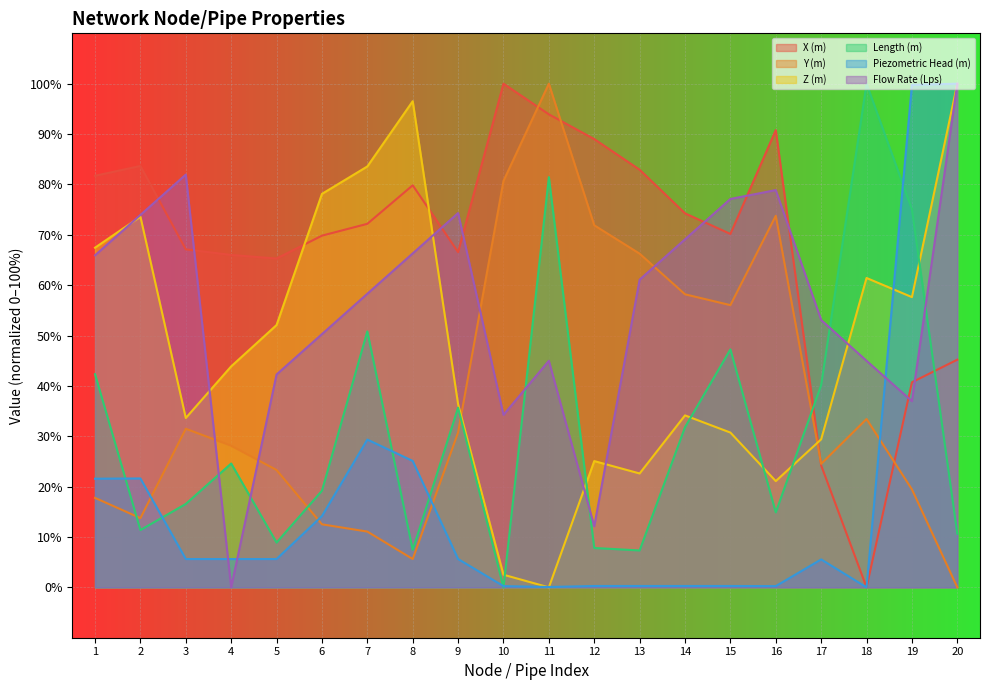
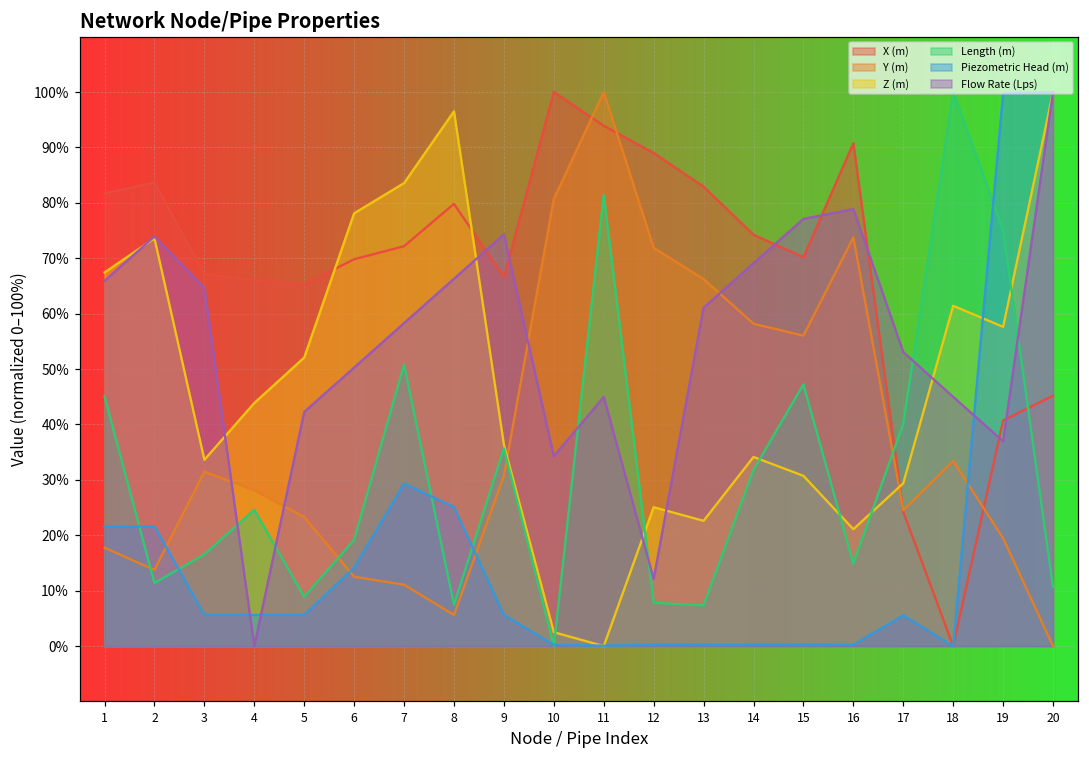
Length (m), 1: 42% -> 45%
Flow Rate (Lps), 3: 82% -> 65%
